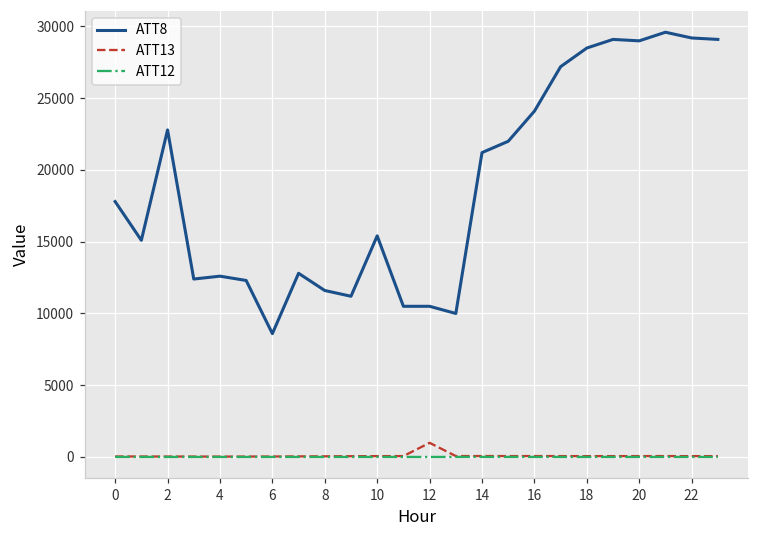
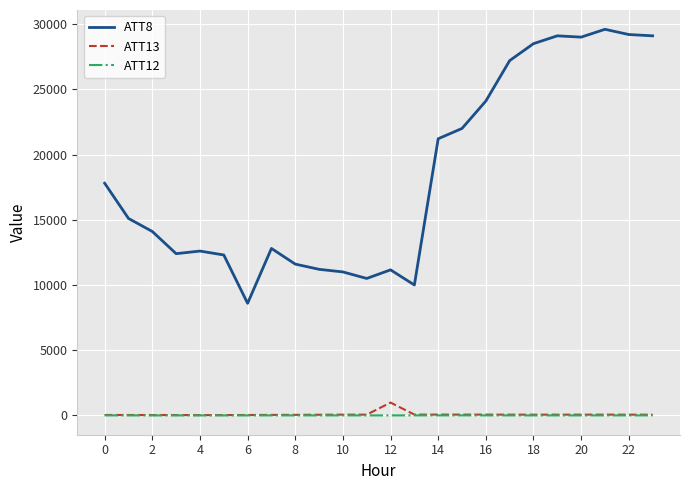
ATT8, 2: 22800 -> 14100
ATT8, 10: 15400 -> 11000
ATT8, 12: 10500 -> 11200
